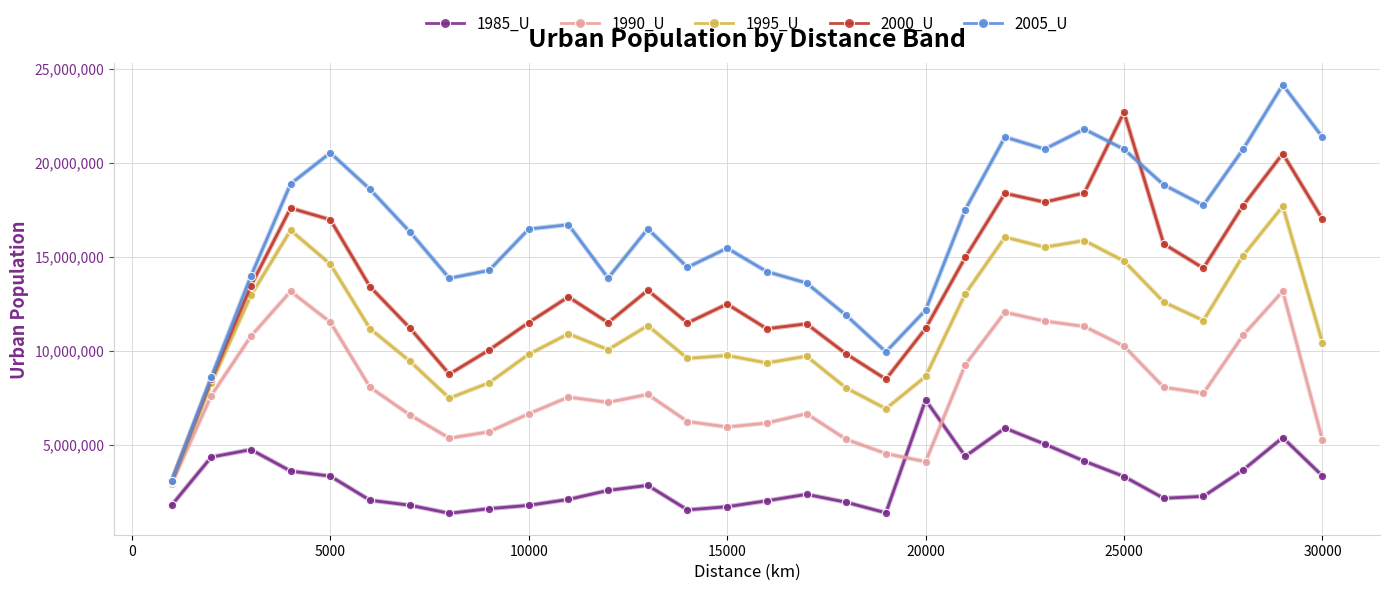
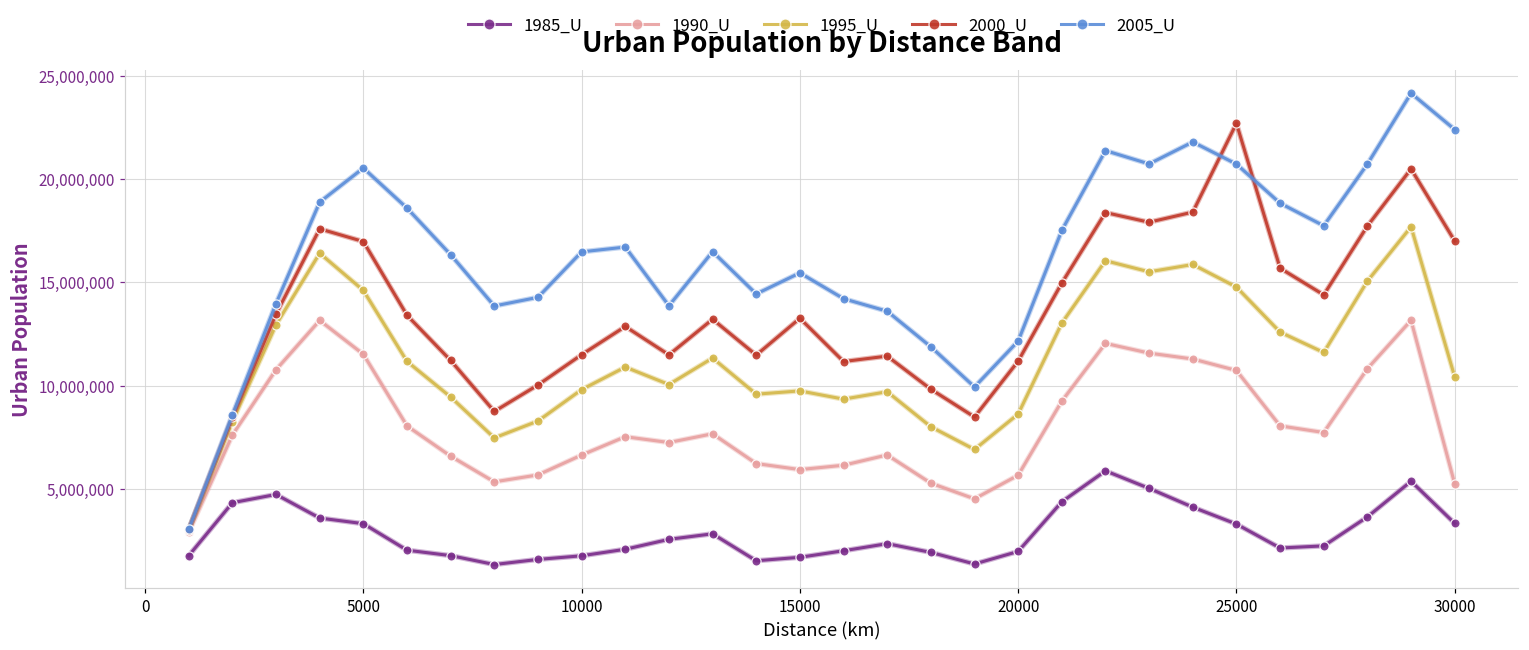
2000_U, 15000: 12,500,000 -> 13,300,000
1985_U, 20000: 7,400,000 -> 2,000,000
1990_U, 20000: 4,100,000 -> 5,700,000
1990_U, 25000: 10,200,000 -> 10,700,000
2005_U, 30000: 21,400,000 -> 22,400,000
